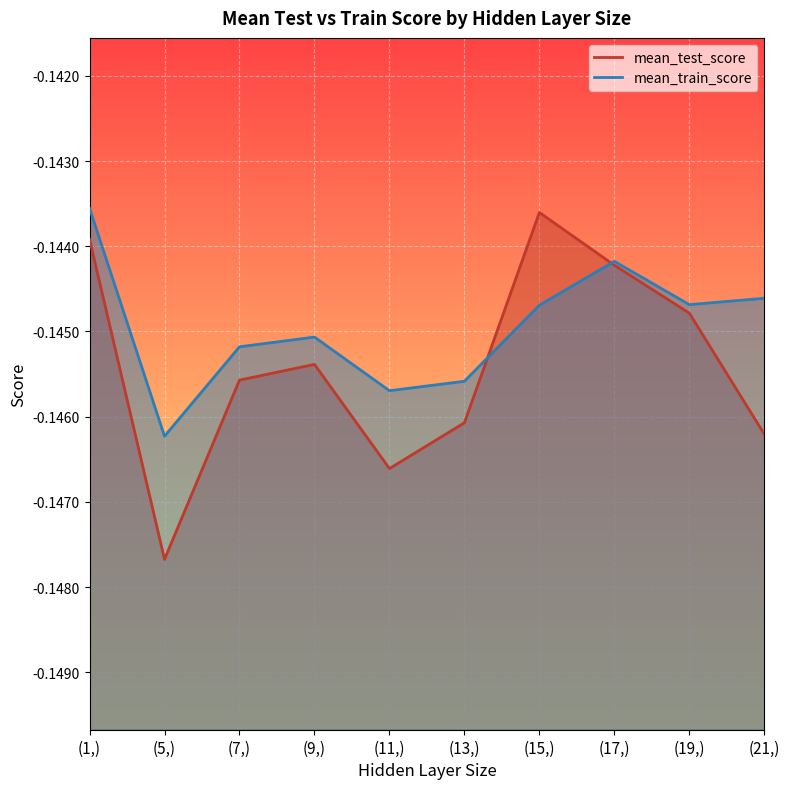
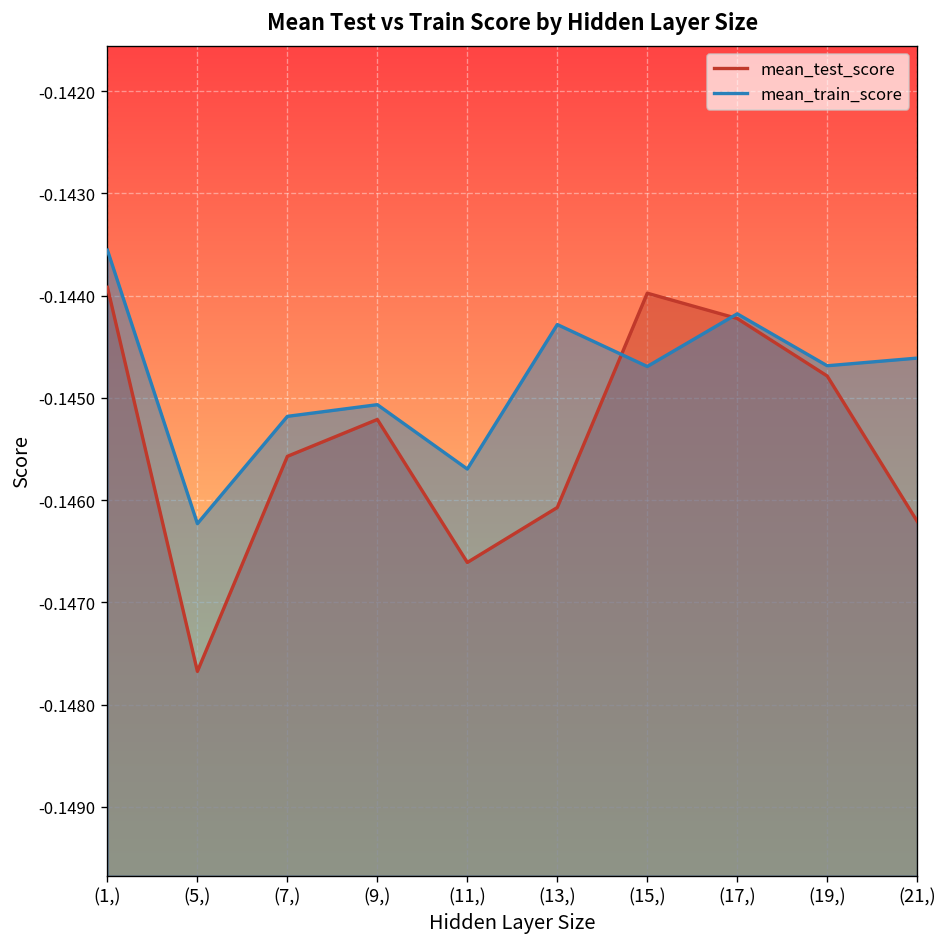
mean_test_score, (9,): -0.1454 -> -0.1452
mean_train_score, (13,): -0.1456 -> -0.1443
mean_test_score, (15,): -0.1436 -> -0.1440
